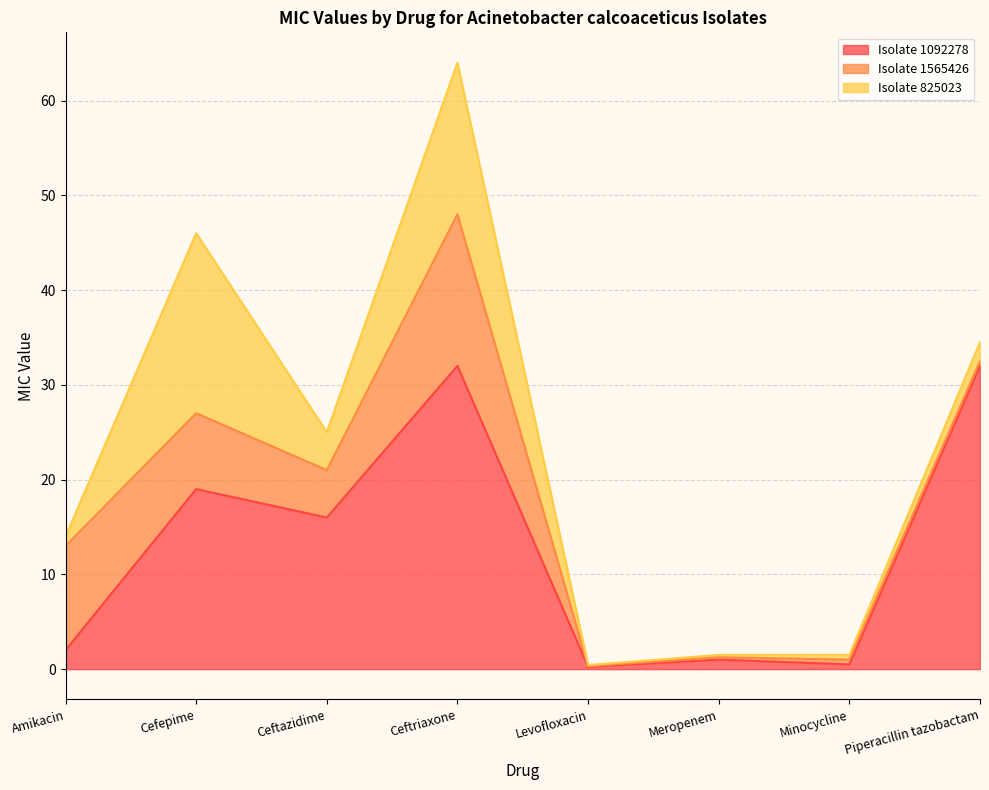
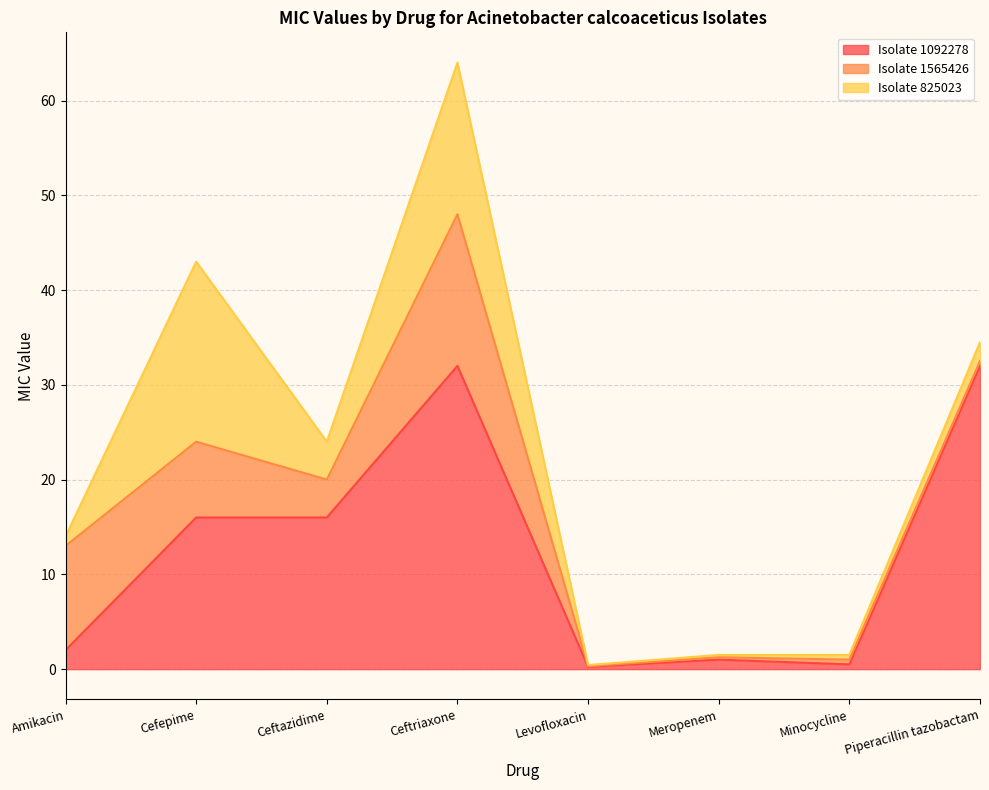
Isolate 1092278, Cefepime: 19 -> 16
Isolate 1565426, Ceftazidime: 5 -> 4
